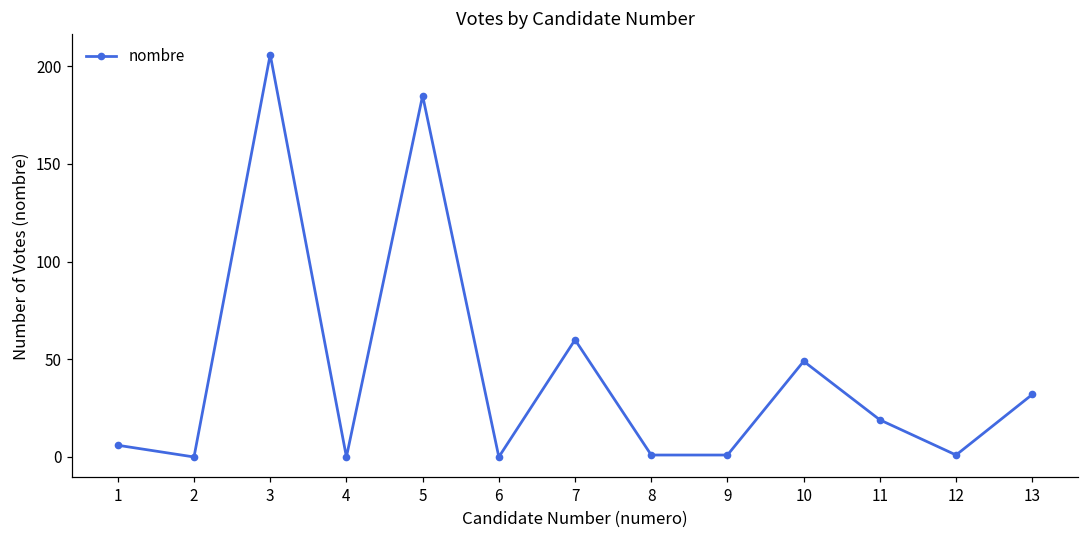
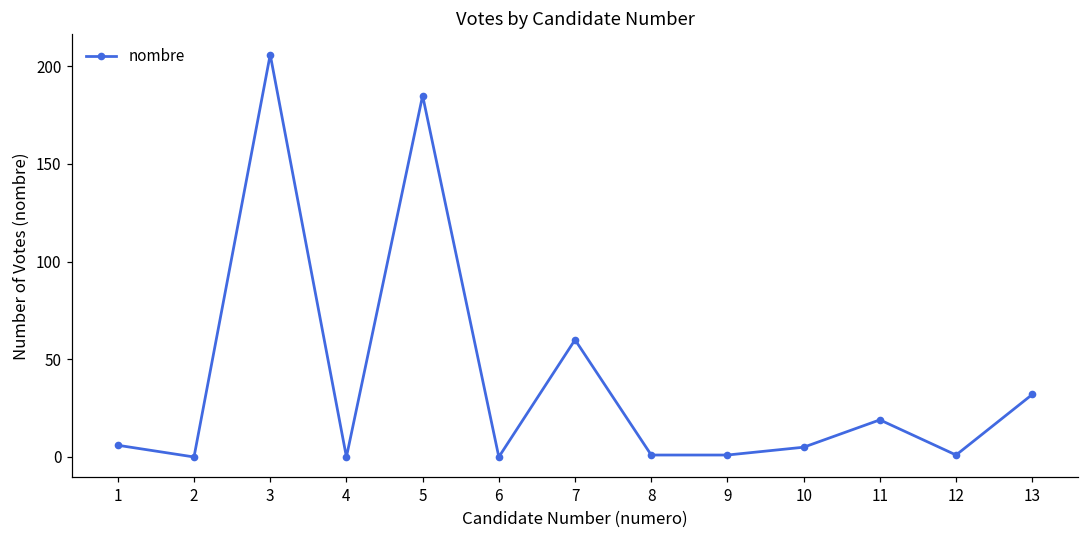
10: 49 -> 5
